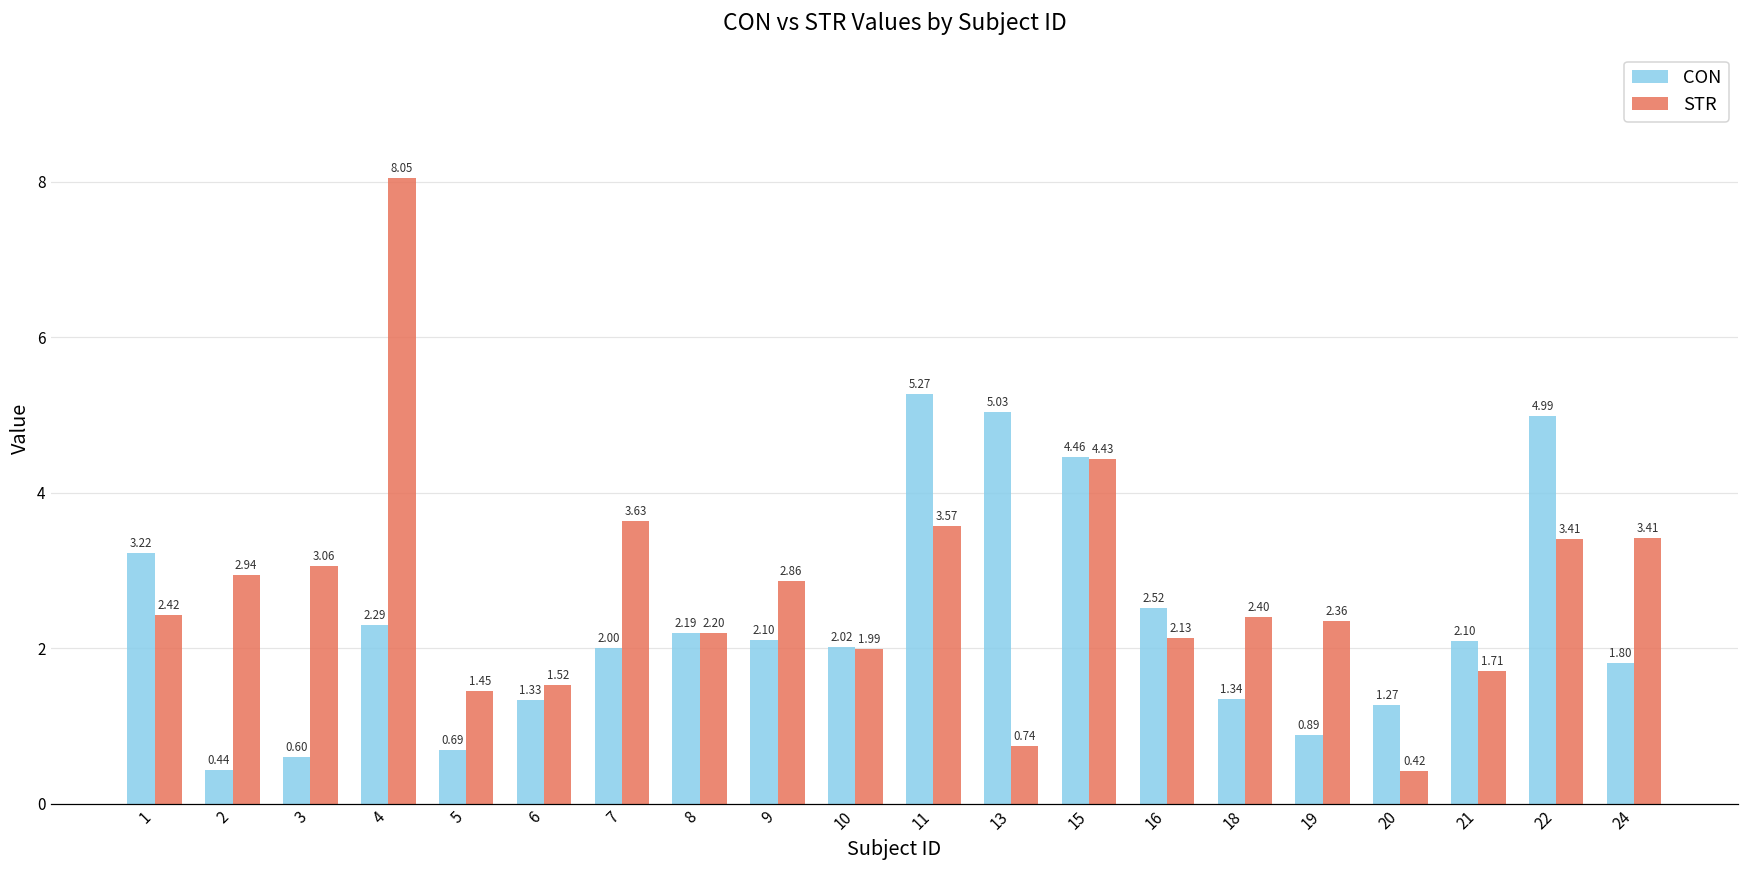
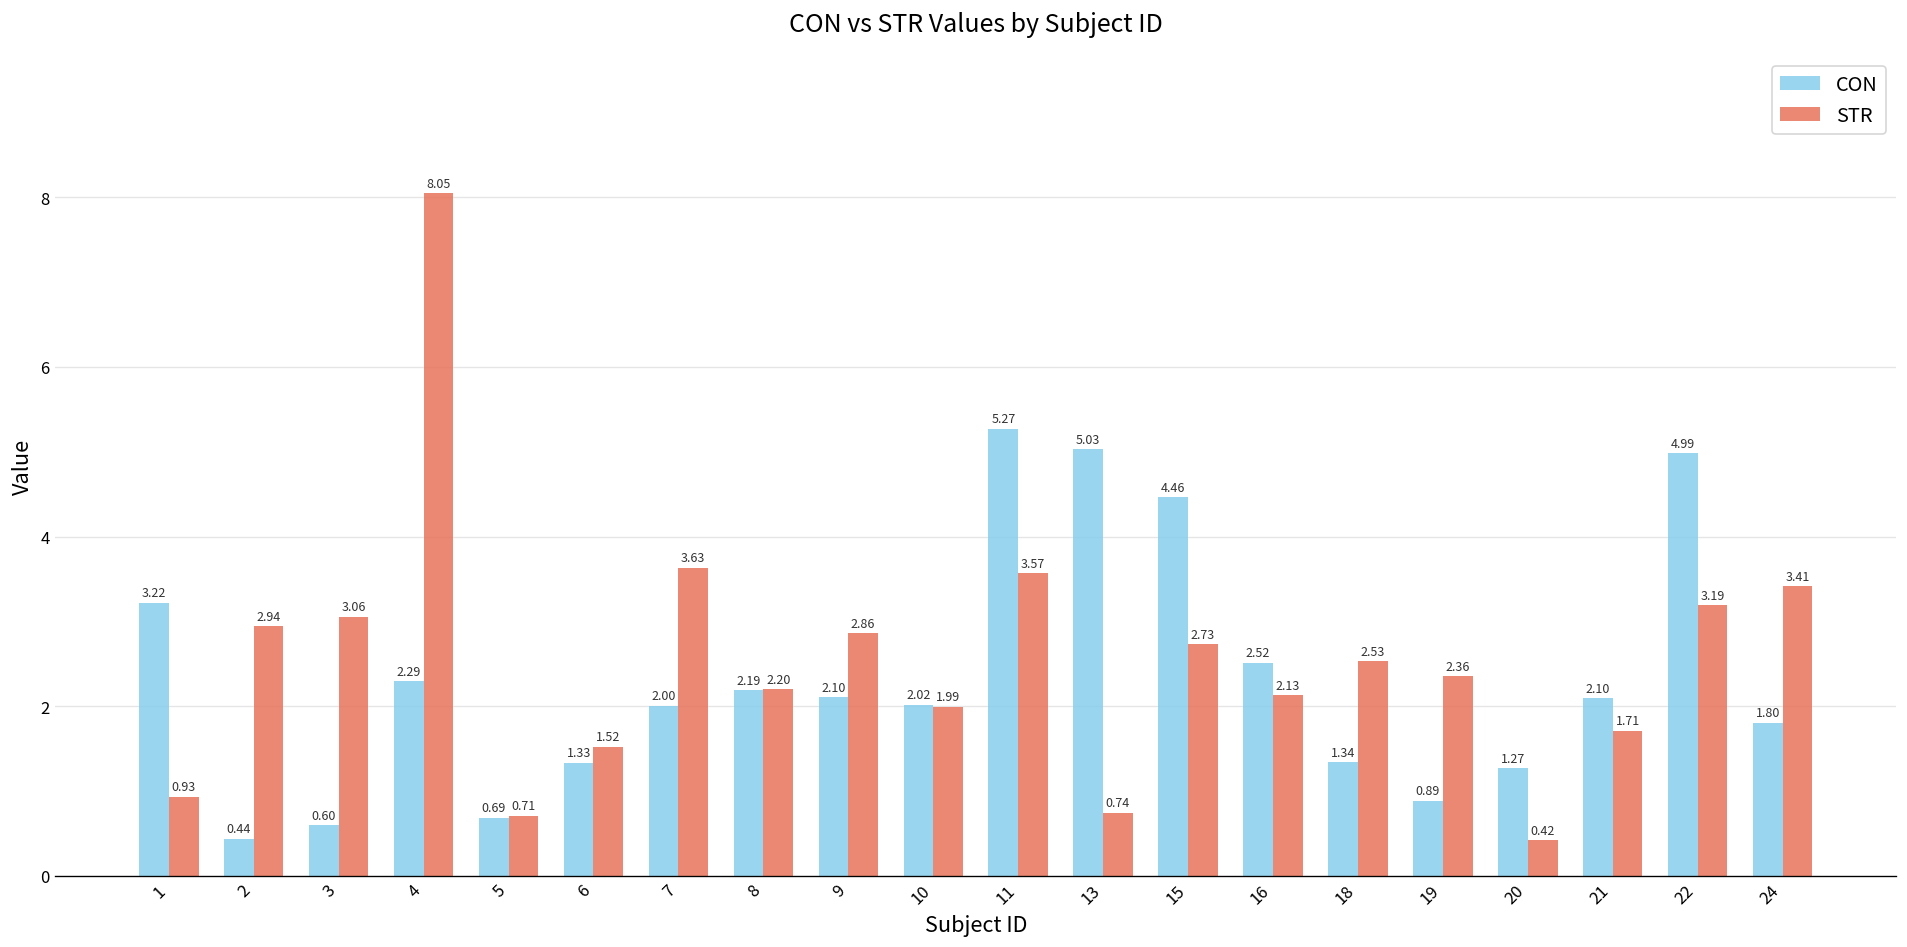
STR, 1: 2.42 -> 0.93
STR, 5: 1.45 -> 0.71
STR, 15: 4.43 -> 2.73
STR, 18: 2.40 -> 2.53
STR, 22: 3.41 -> 3.19
